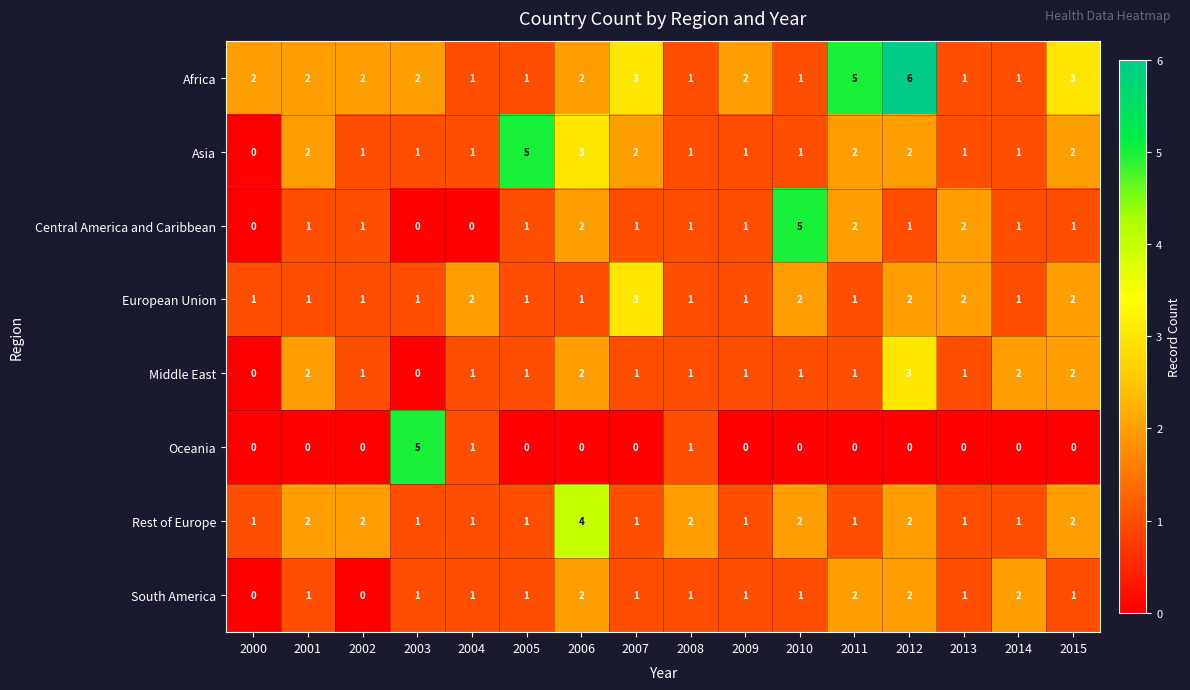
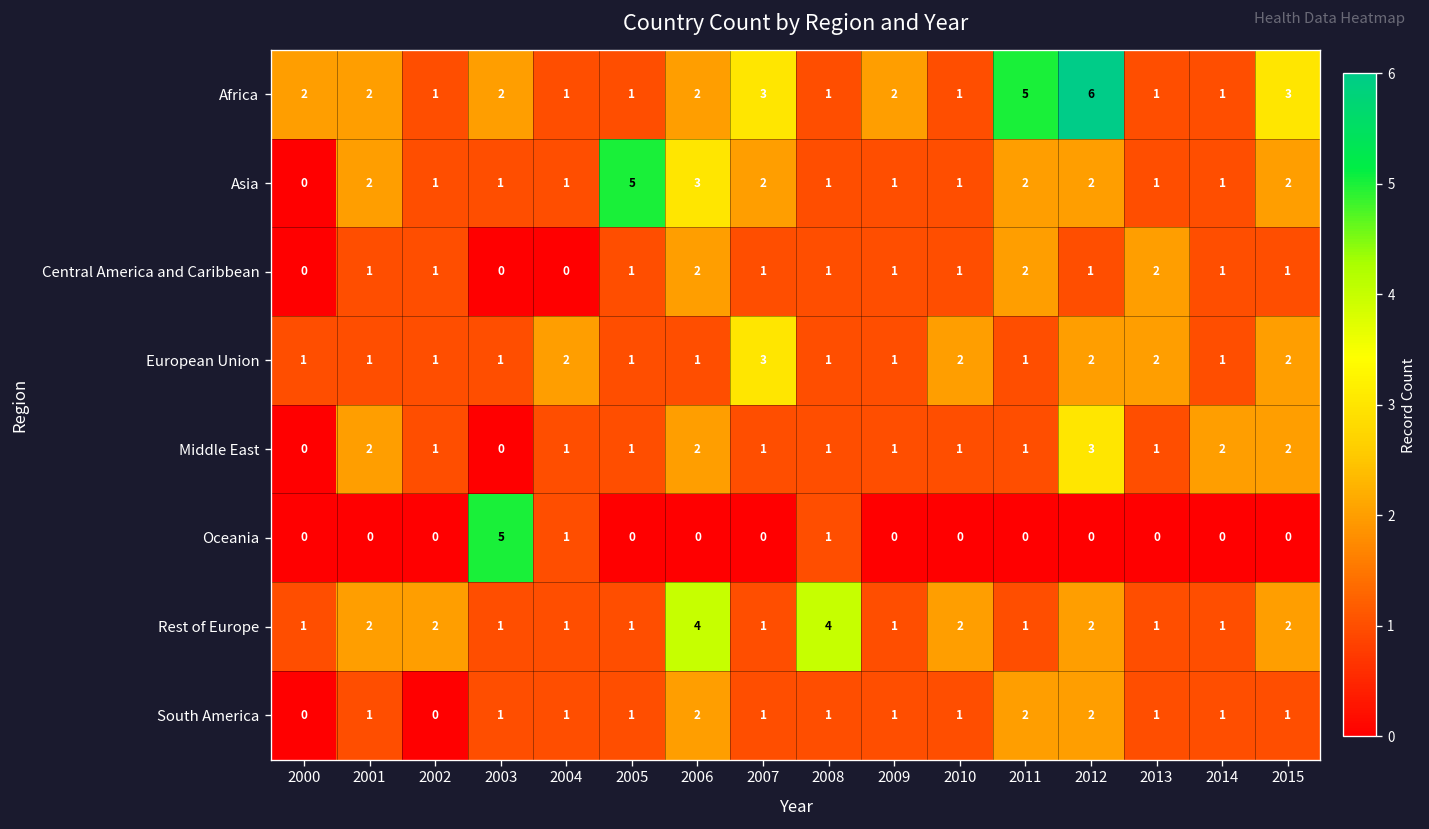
Africa, 2002: 2 -> 1
Central America and Caribbean, 2010: 5 -> 1
Rest of Europe, 2008: 2 -> 4
South America, 2014: 2 -> 1
